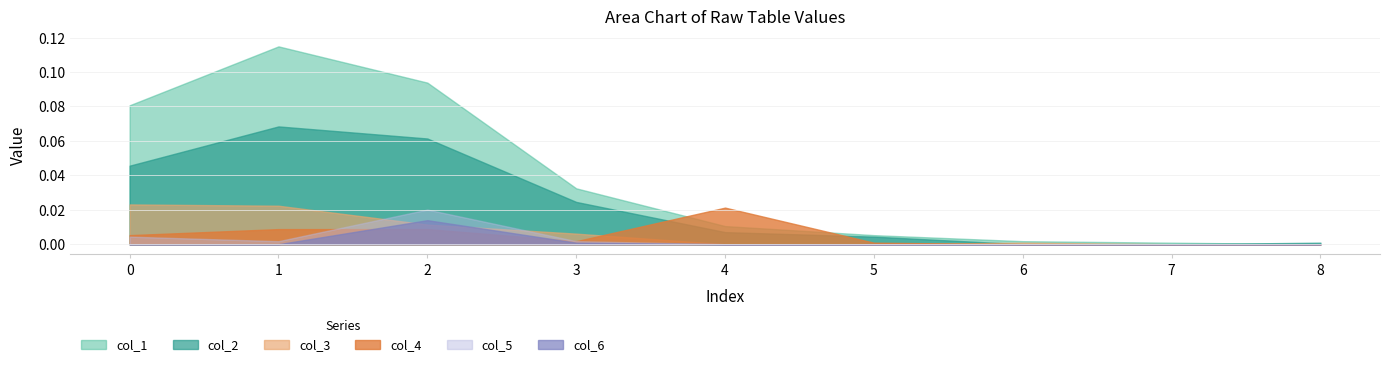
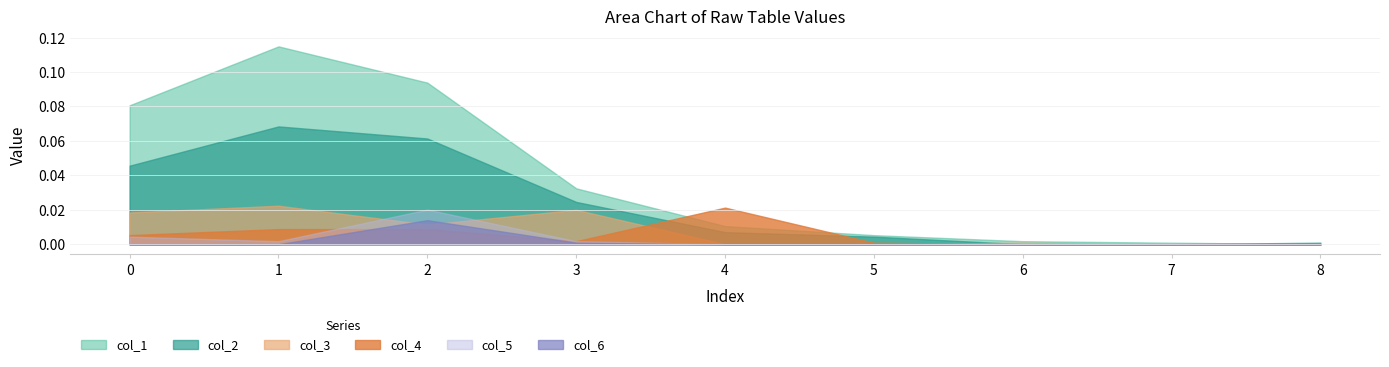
col_3, 0: 0.023 -> 0.018
col_3, 3: 0.006 -> 0.020
